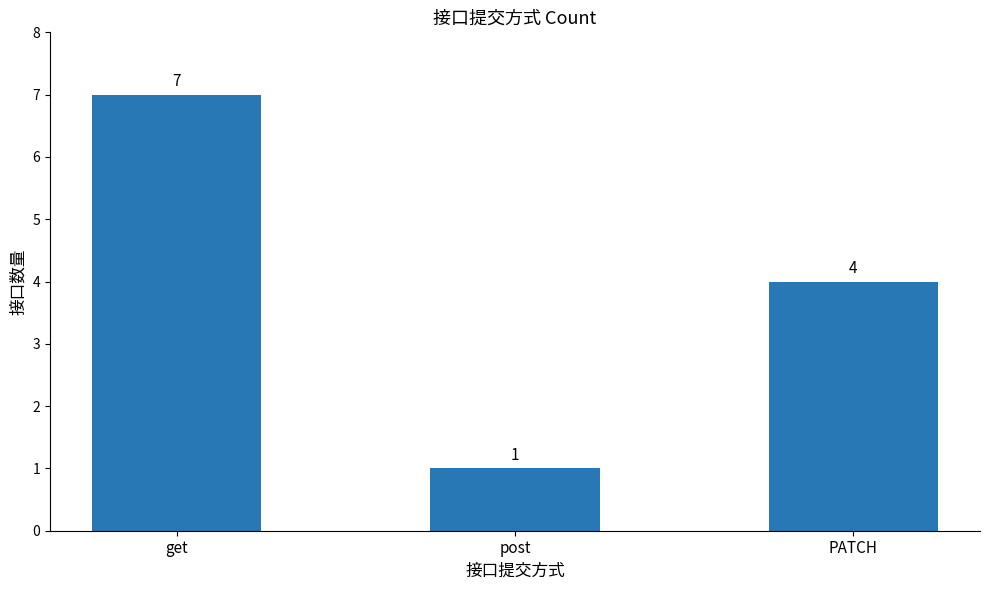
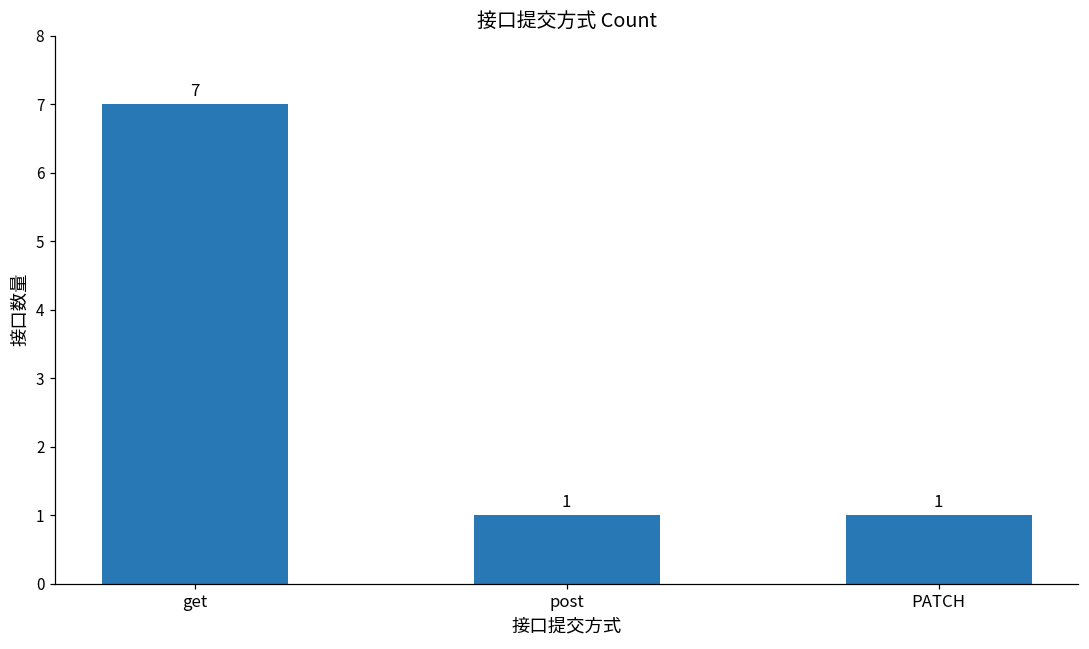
PATCH: 4 -> 1
